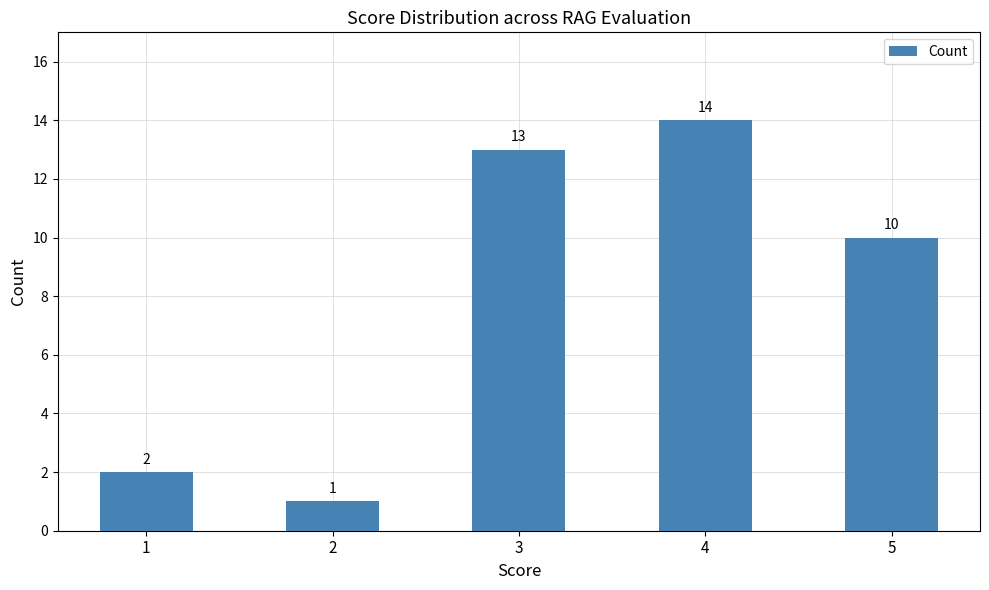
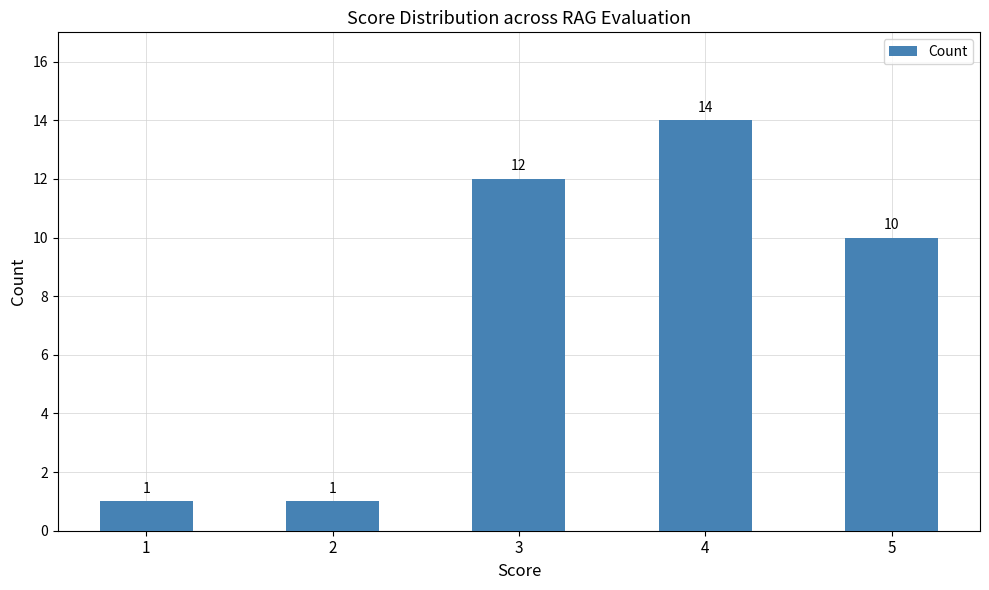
1: 2 -> 1
3: 13 -> 12
